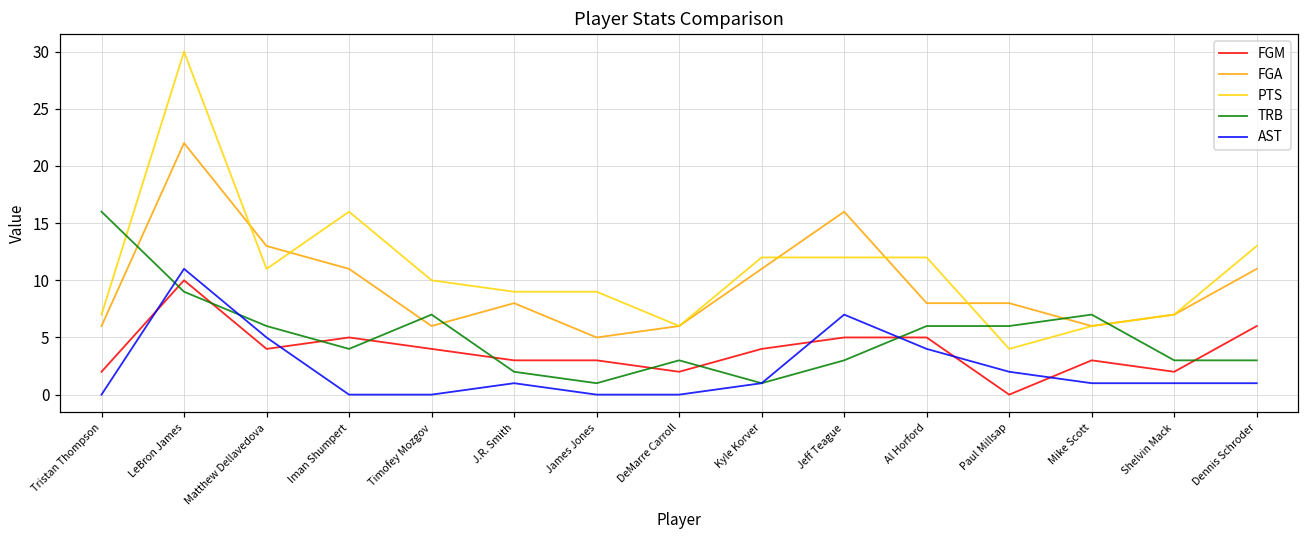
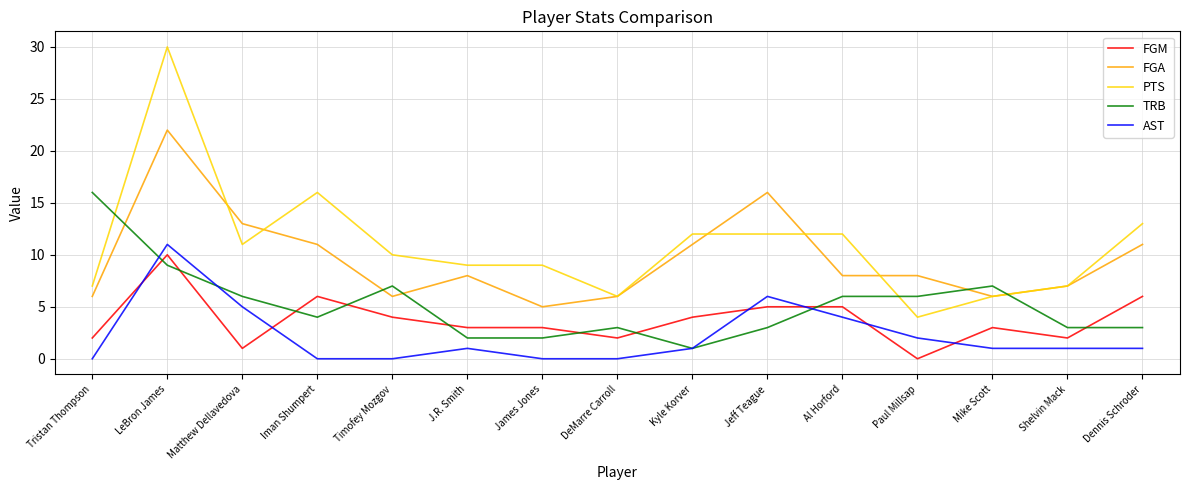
FGM, Matthew Dellavedova: 4 -> 1
FGM, Iman Shumpert: 5 -> 6
TRB, James Jones: 1 -> 2
AST, Jeff Teague: 7 -> 6
